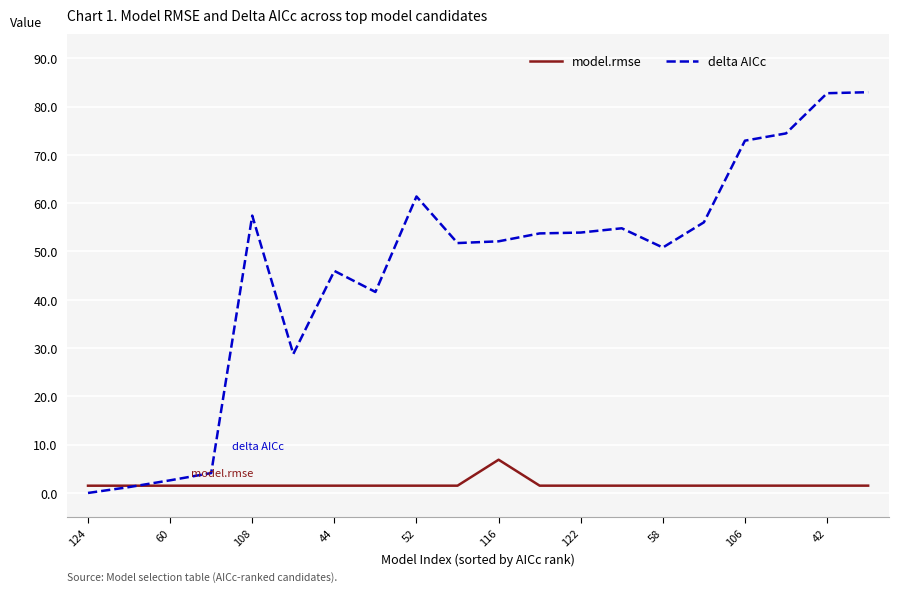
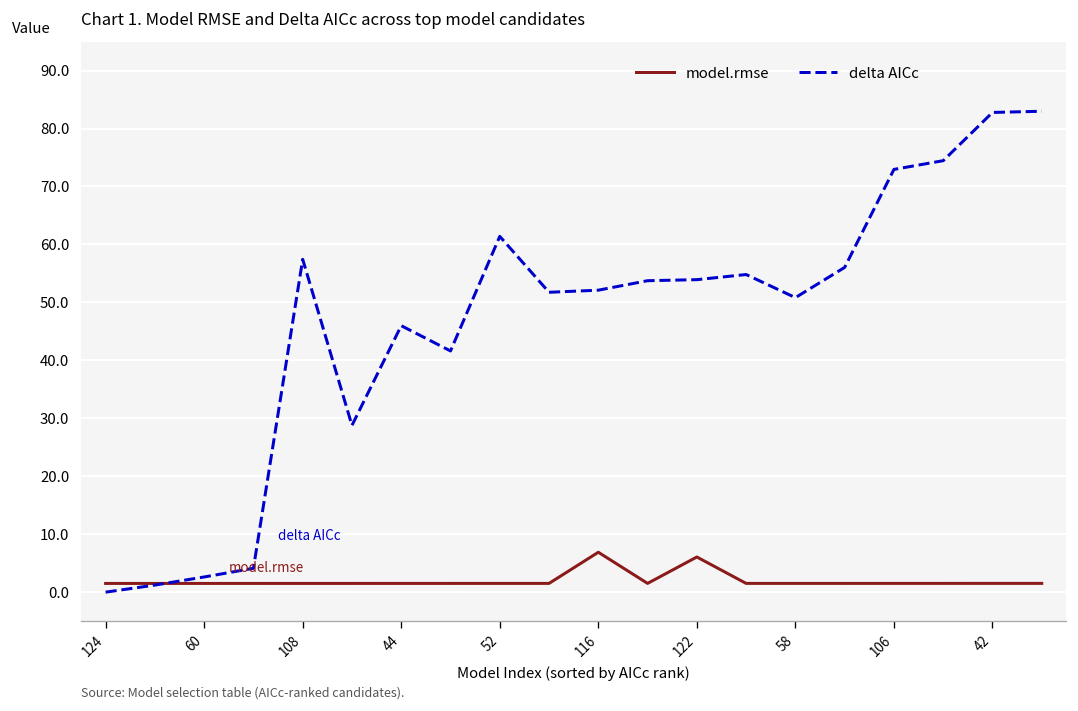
model.rmse, 122: 2 -> 6
